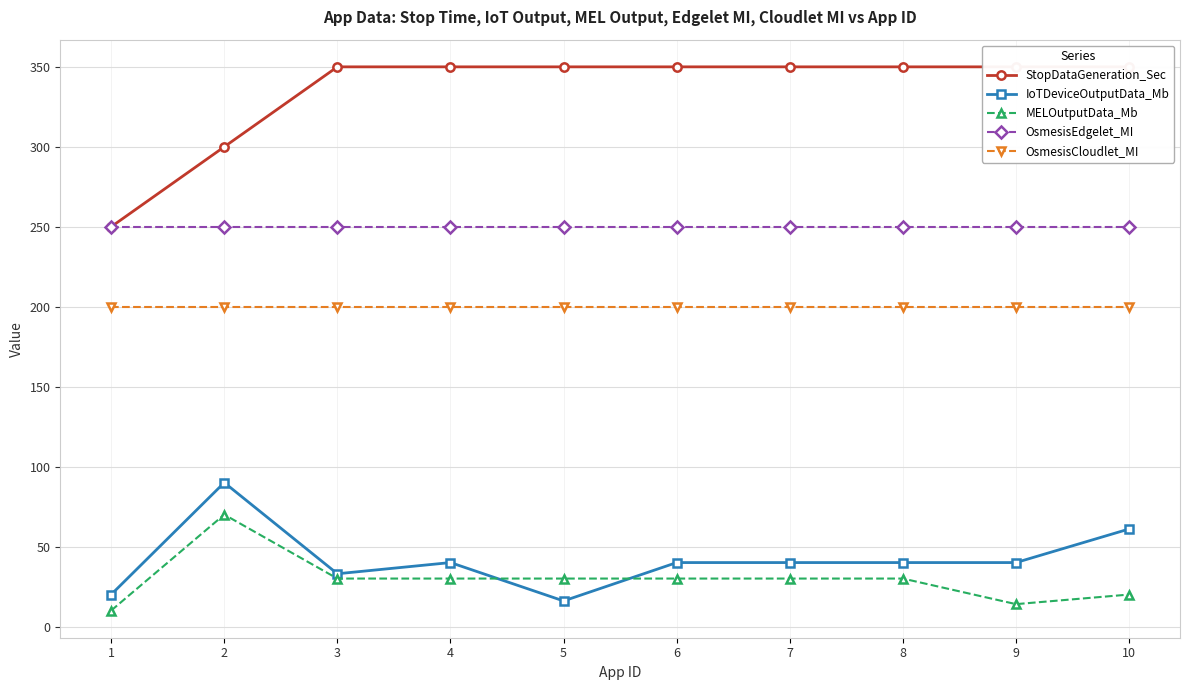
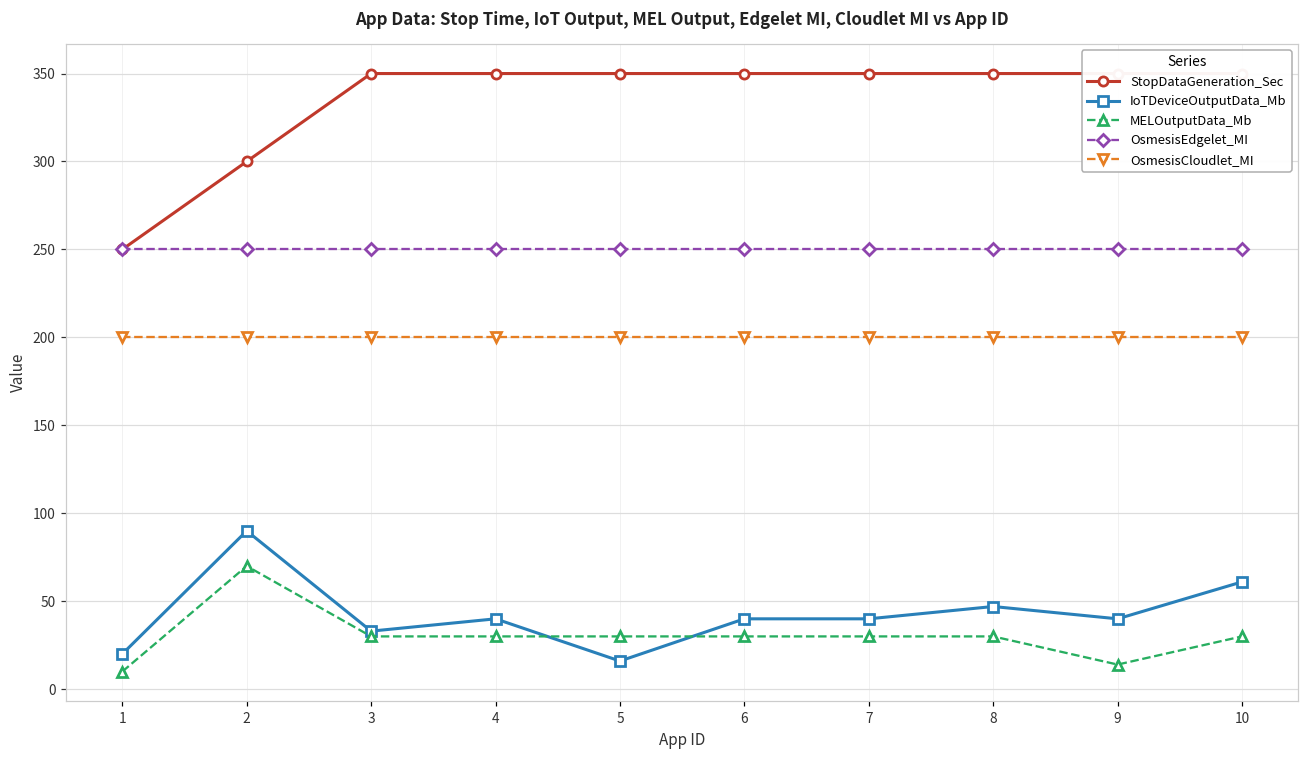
IoTDeviceOutputData_Mb, 8: 40 -> 47
MELOutputData_Mb, 10: 20 -> 30
